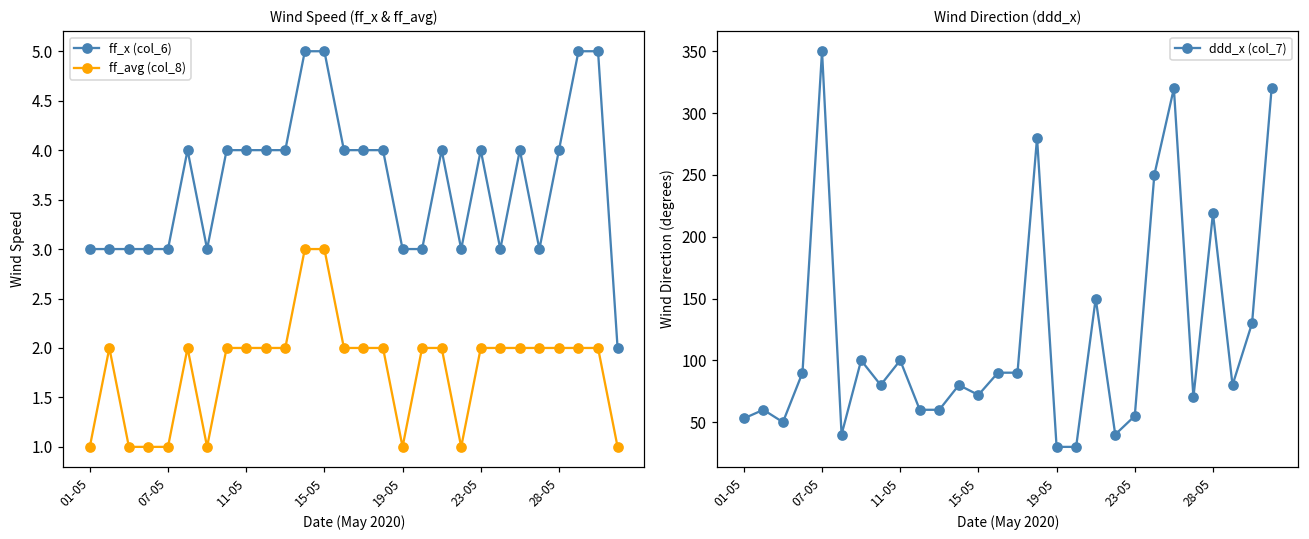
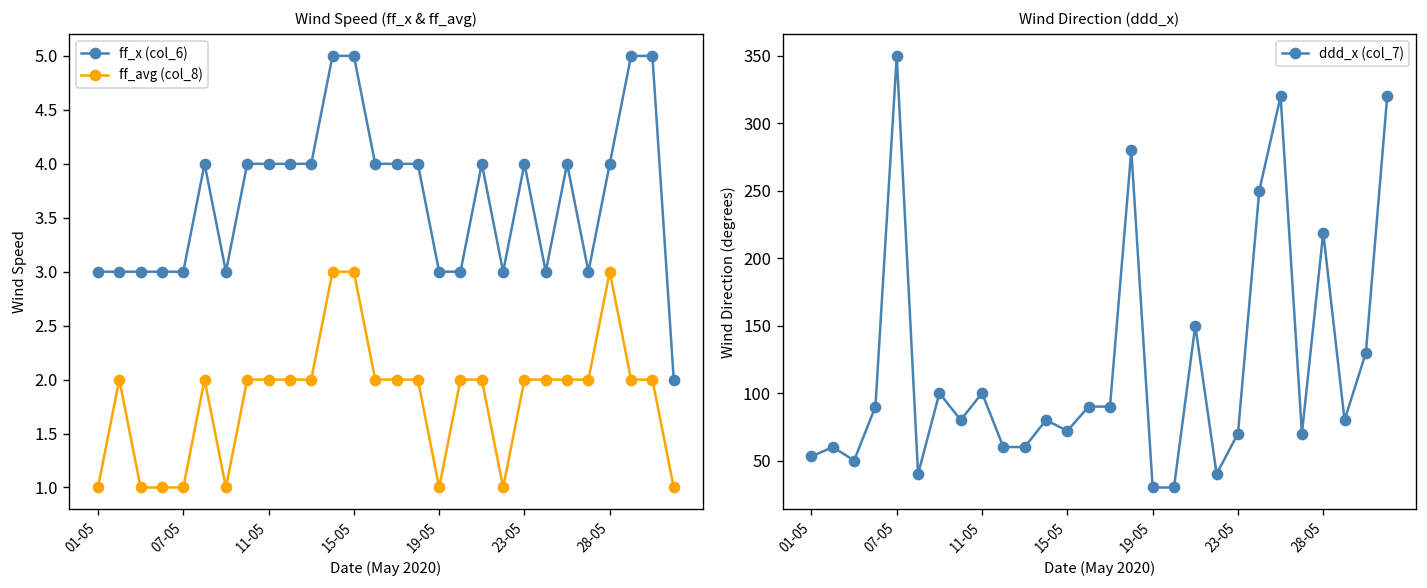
Wind Speed (ff_x & ff_avg), ff_avg (col_8), 28-05: 2 -> 3
Wind Direction (ddd_x), 23-05: 55 -> 70
